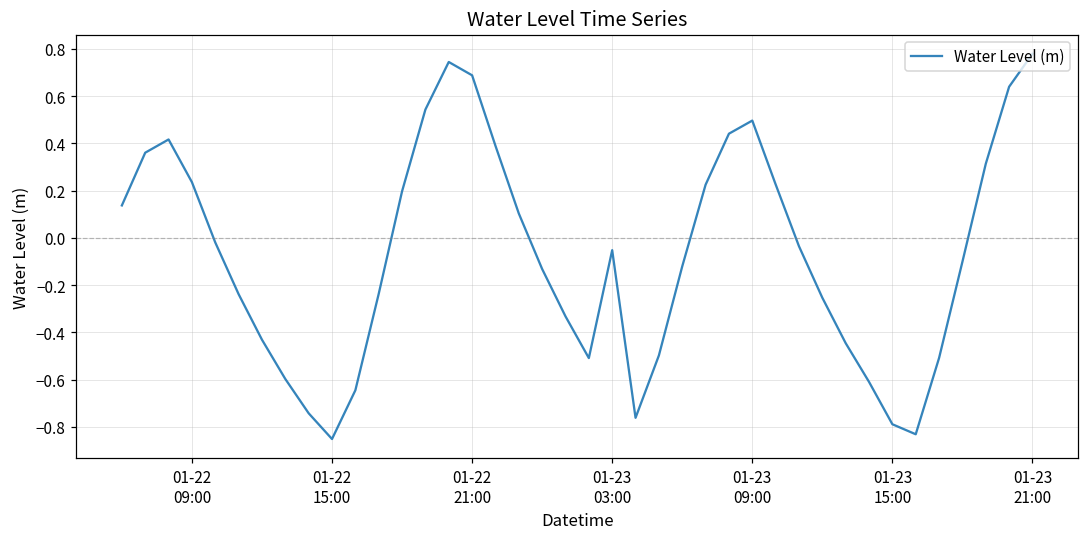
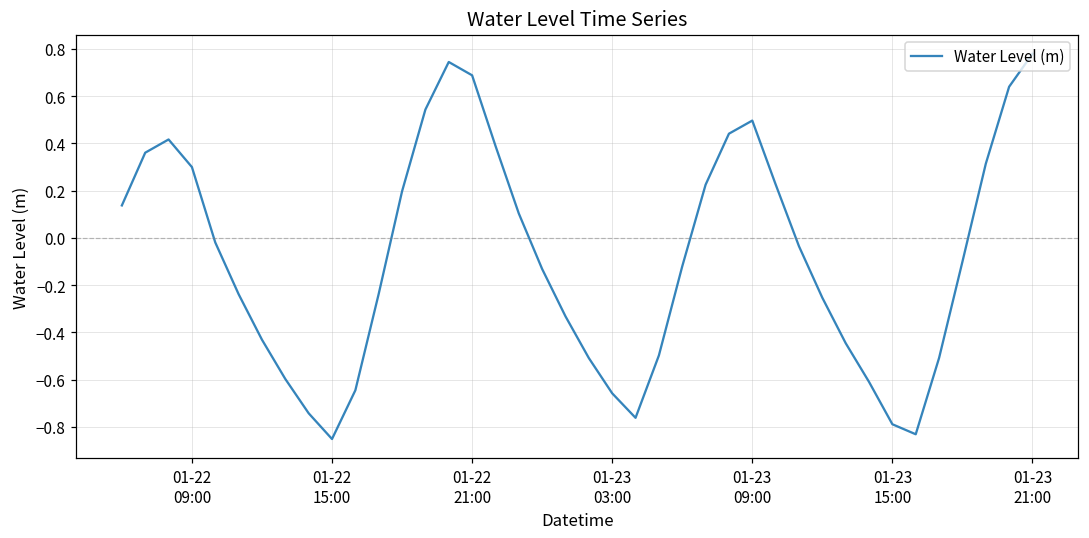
01-22 09:00: 0.24 -> 0.30
01-23 03:00: -0.05 -> -0.66
